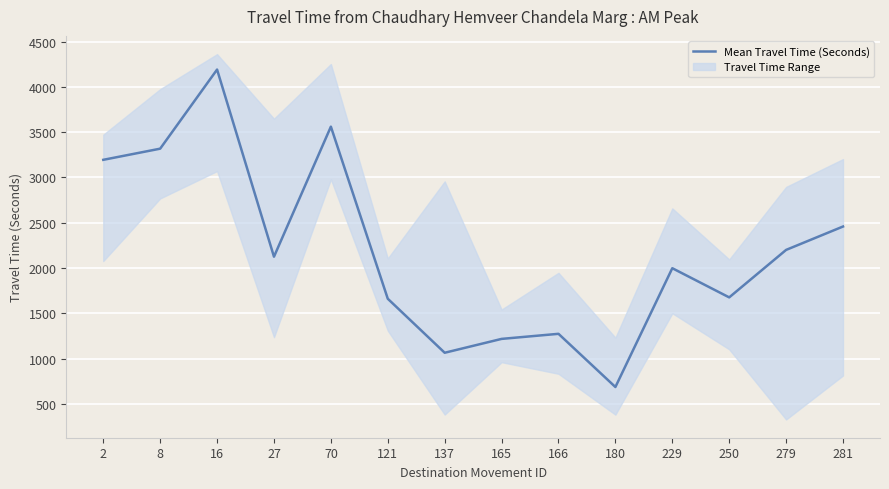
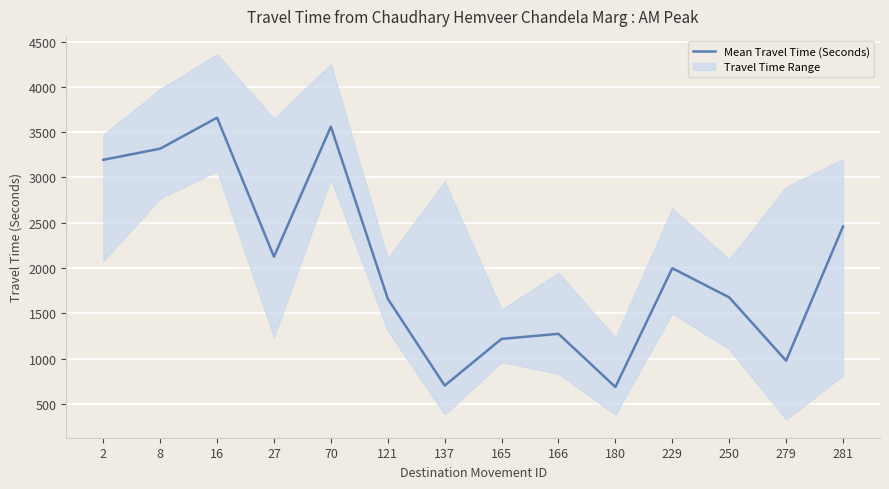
Mean Travel Time (Seconds), 16: 4200 -> 3700
Mean Travel Time (Seconds), 137: 1100 -> 700
Mean Travel Time (Seconds), 279: 2200 -> 1000
